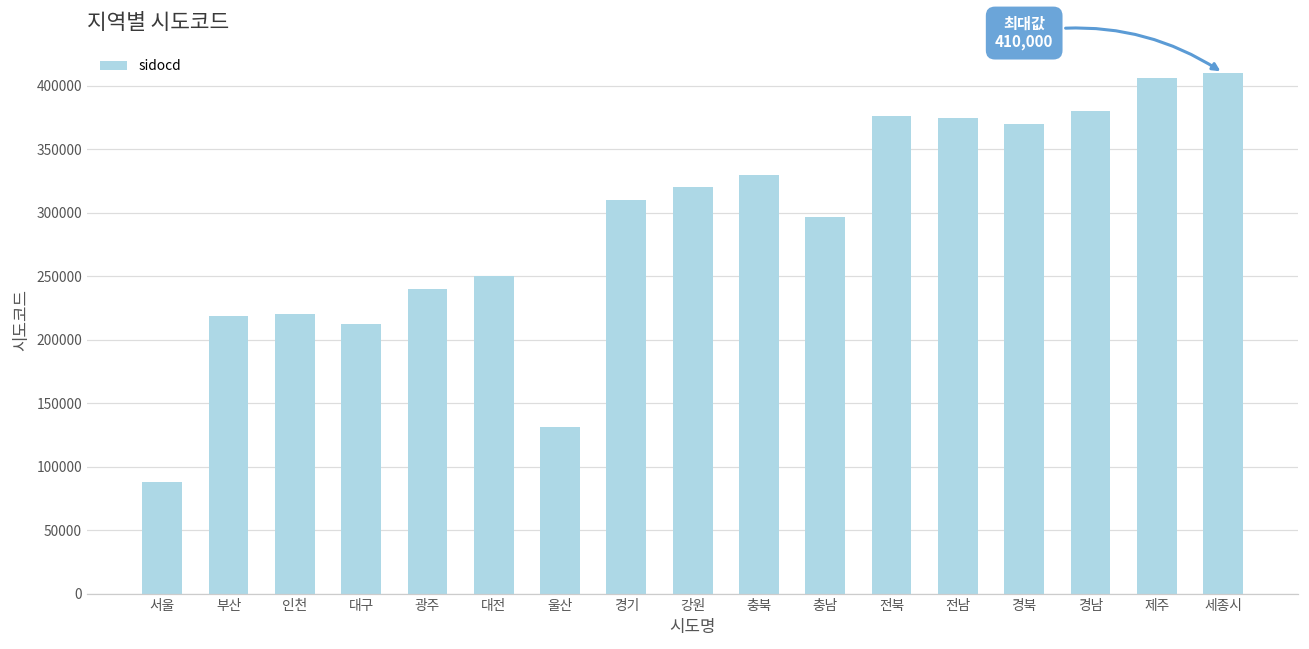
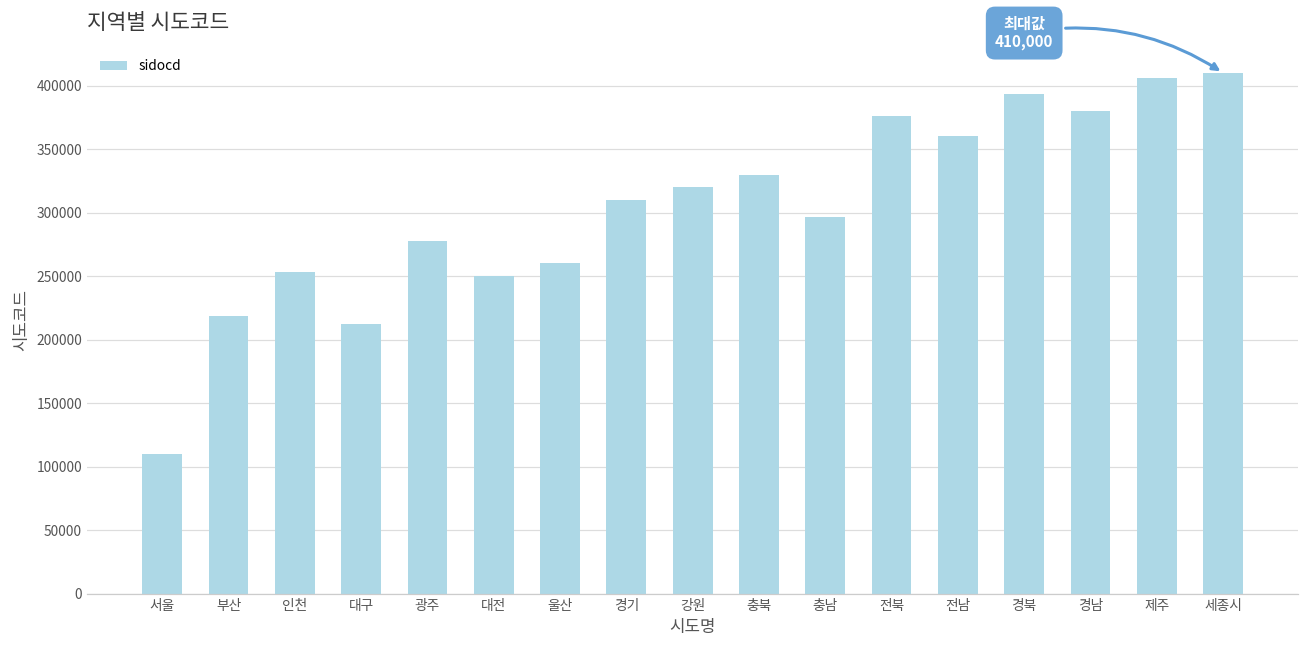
서울: 88000 -> 110000
인천: 220000 -> 254000
광주: 240000 -> 278000
울산: 131000 -> 260000
전남: 374000 -> 360000
경북: 370000 -> 393000
